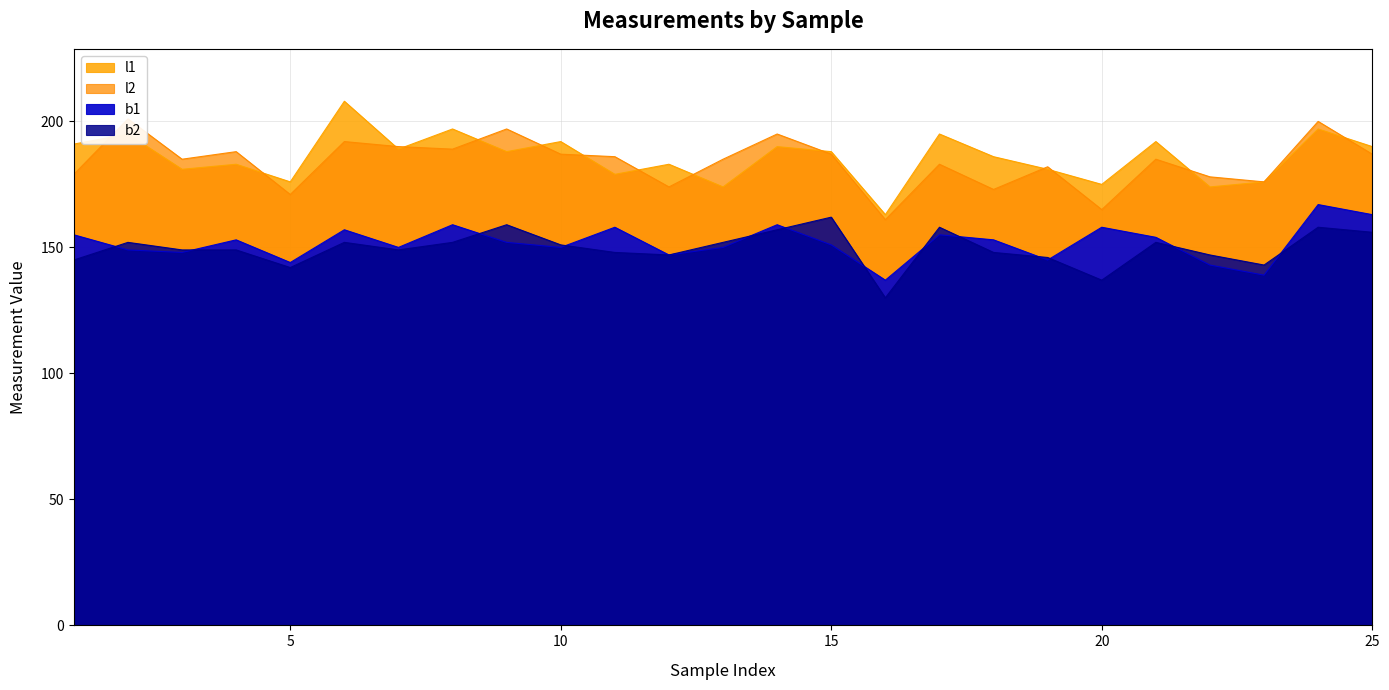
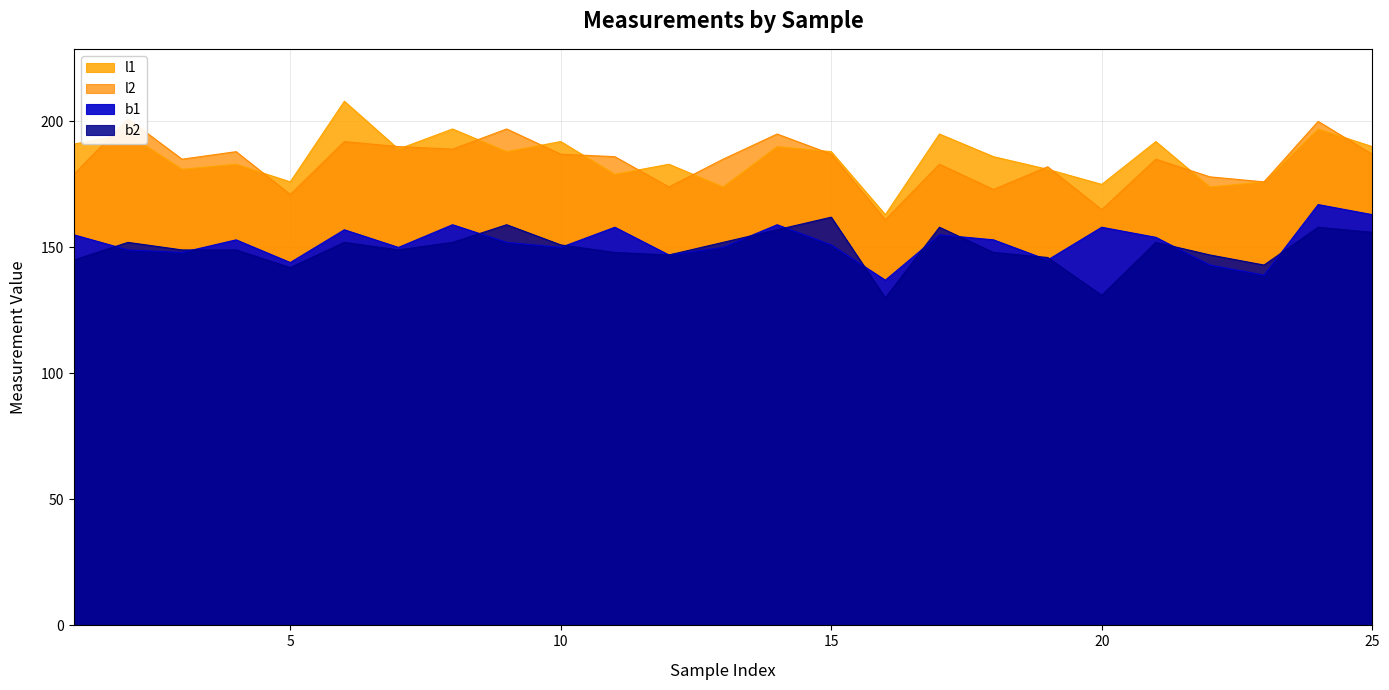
b2, 20: 137 -> 131
